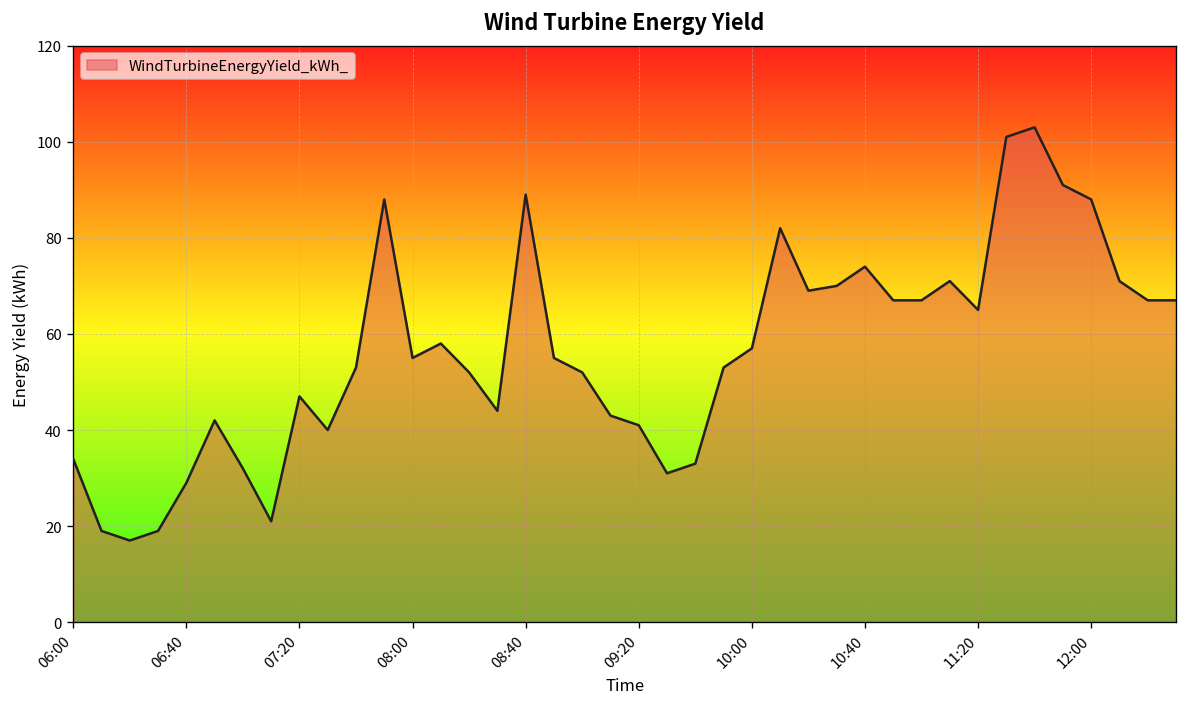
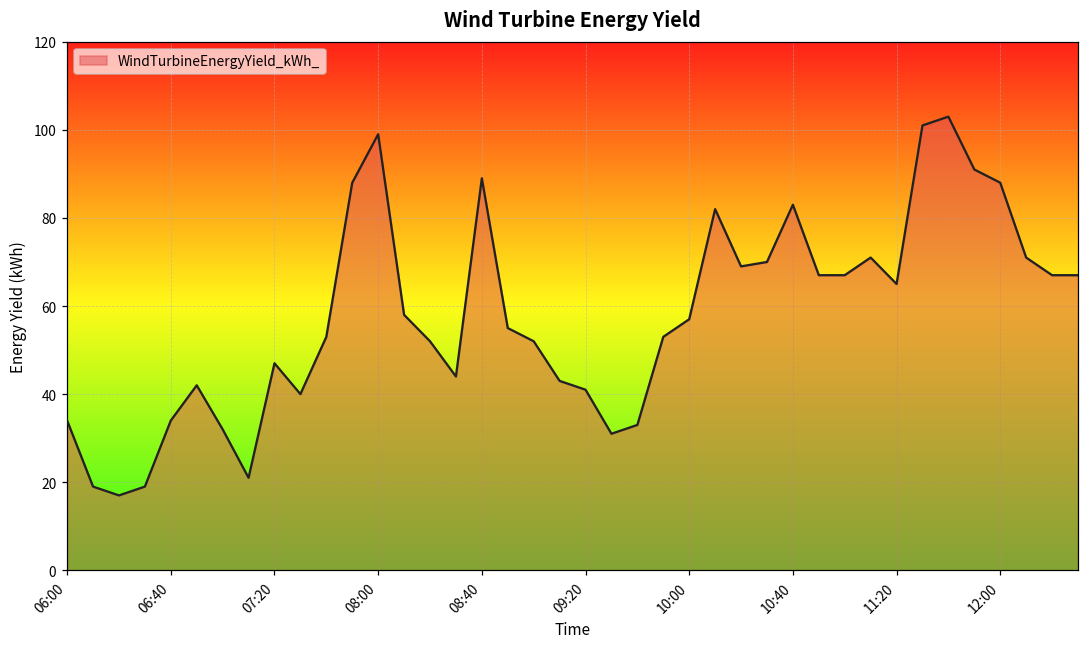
06:40: 29 -> 34
08:00: 55 -> 99
10:40: 74 -> 83
